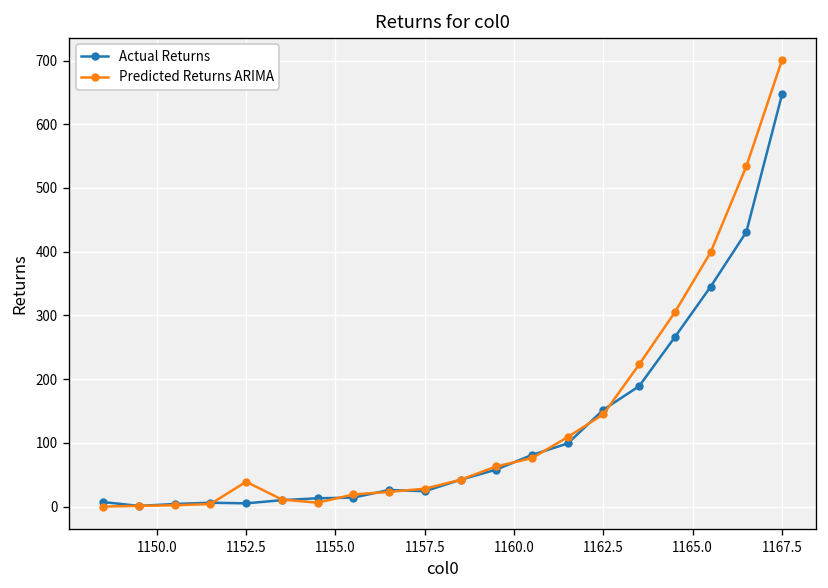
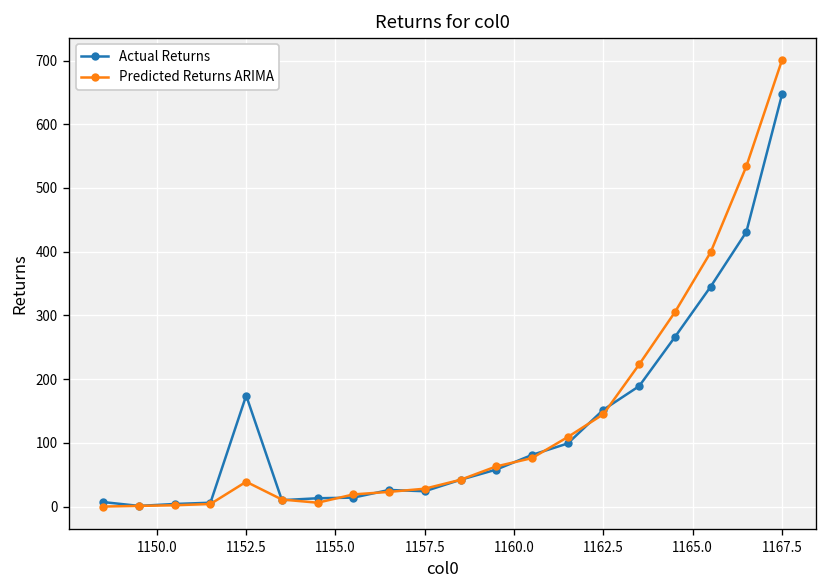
Actual Returns, 1152.5: 10 -> 170
